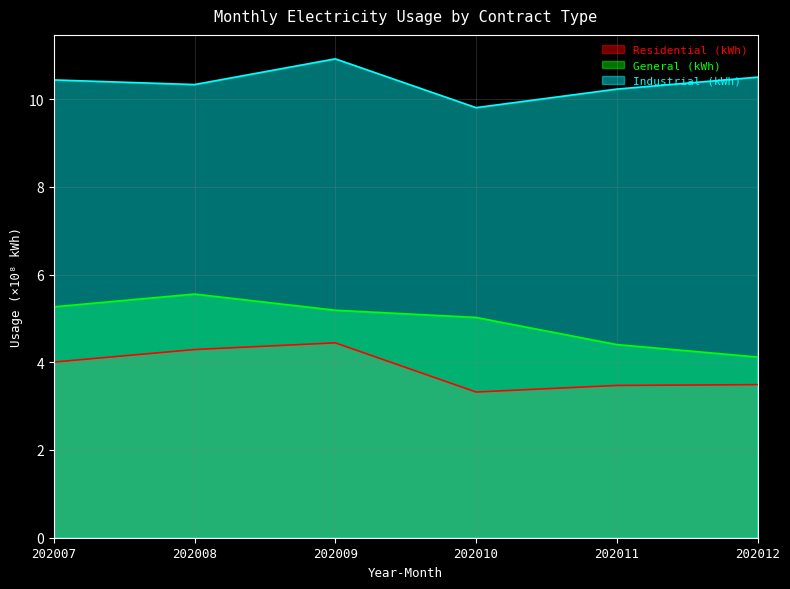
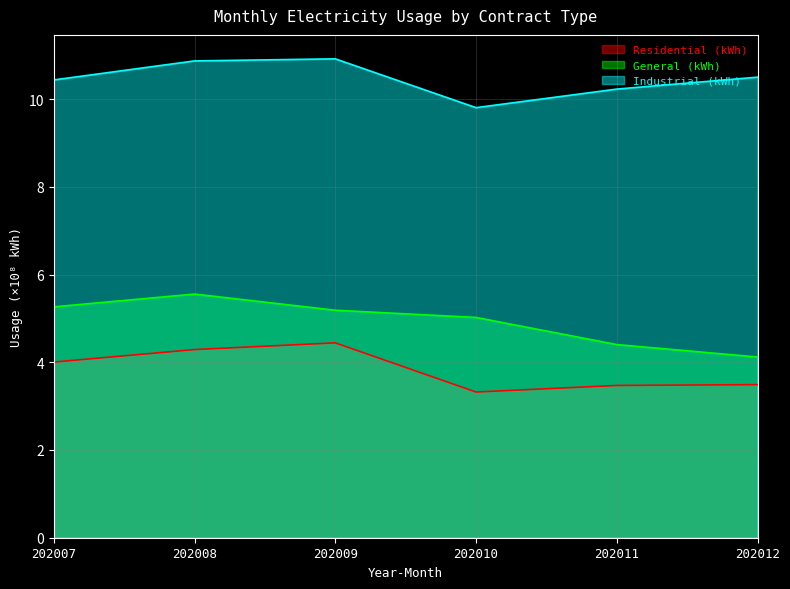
Industrial (kWh), 202008: 10.3 -> 10.9
